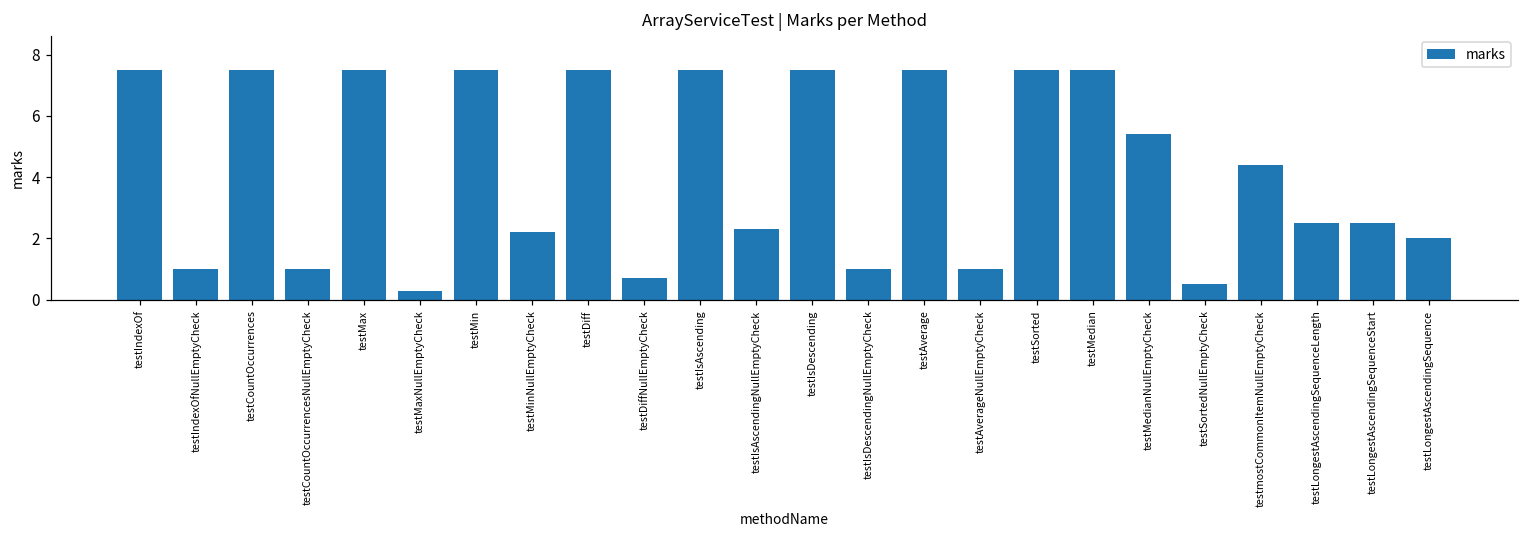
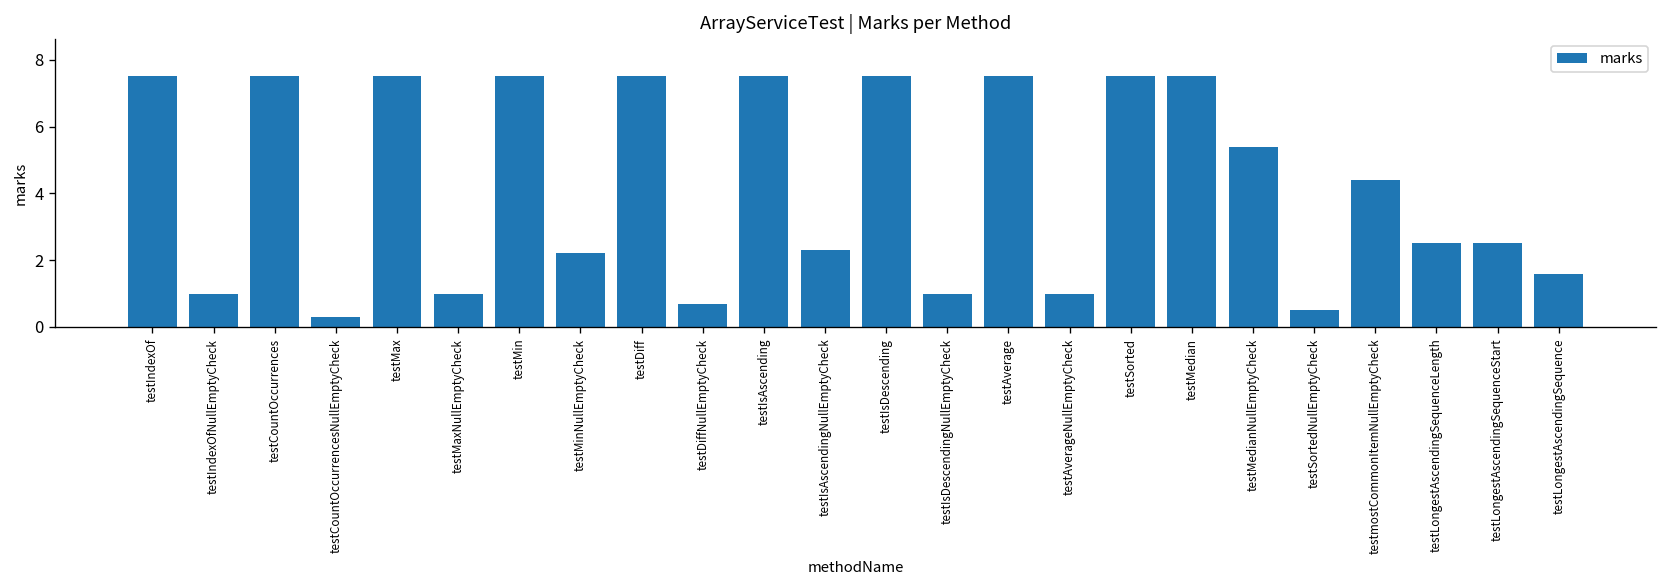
testCountOccurrencesNullEmptyCheck: 1.0 -> 0.3
testMaxNullEmptyCheck: 0.3 -> 1.0
testLongestAscendingSequence: 2.0 -> 1.6
